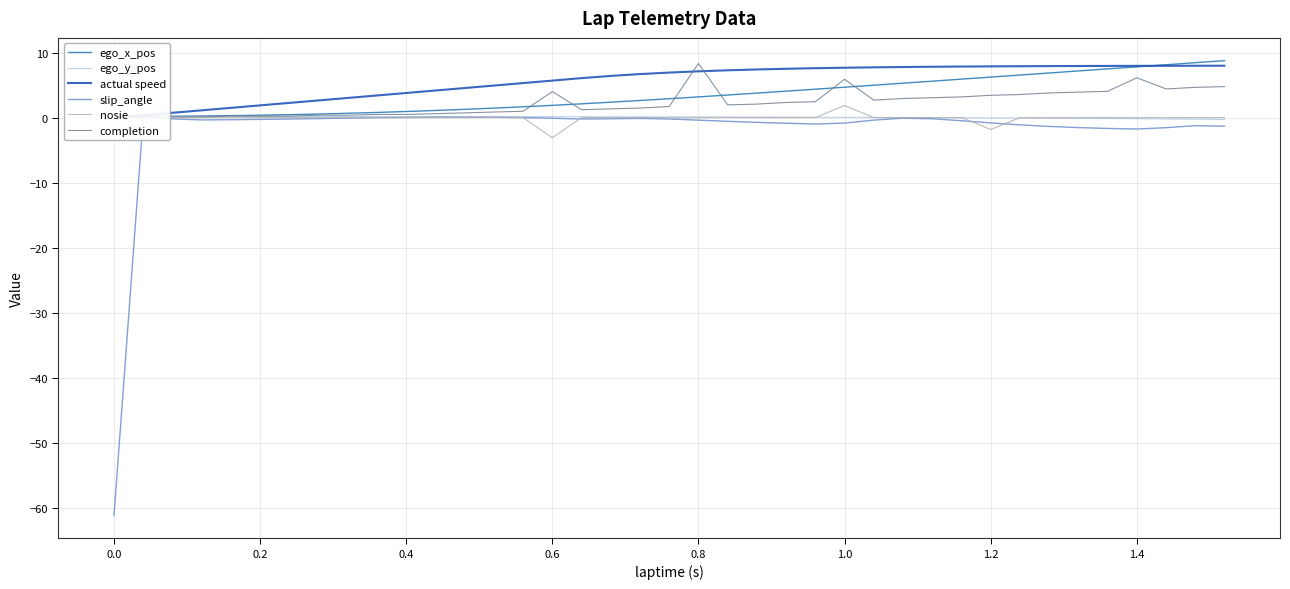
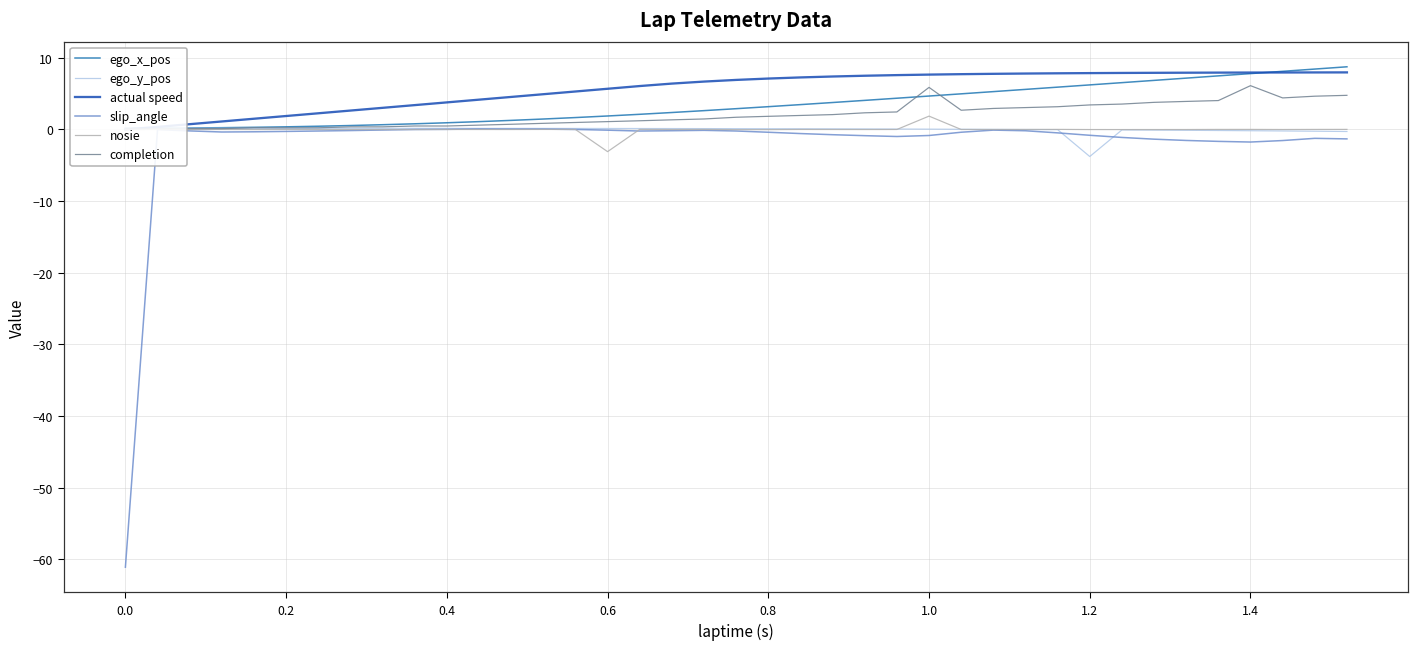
completion, 0.6: 4 -> 1
completion, 0.8: 8 -> 2
ego_y_pos, 1.2: 0 -> -4
nosie, 1.2: -2 -> 0
